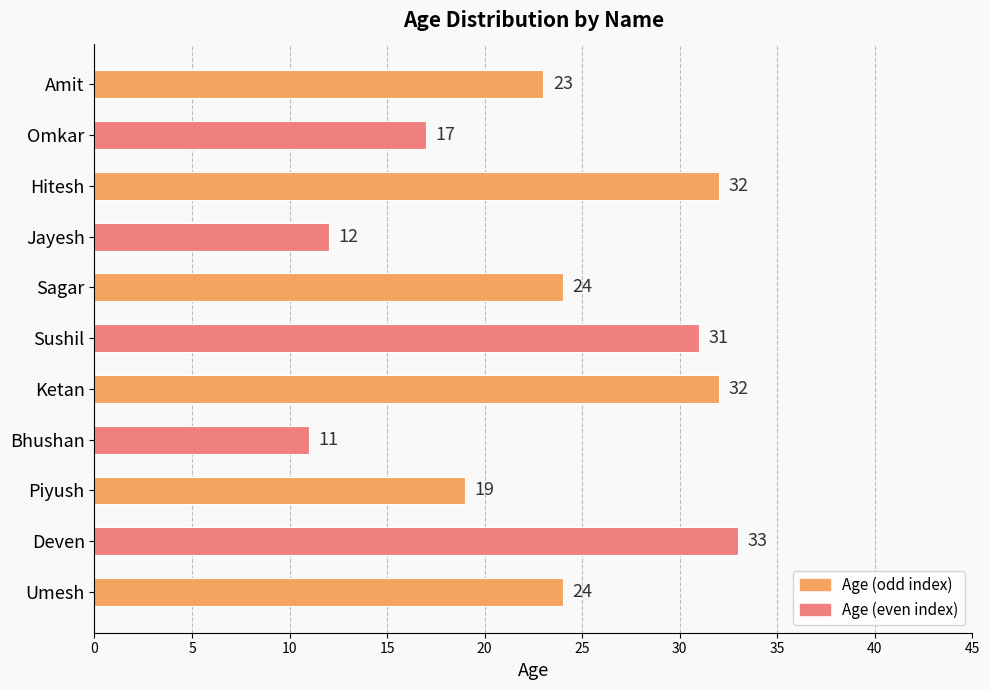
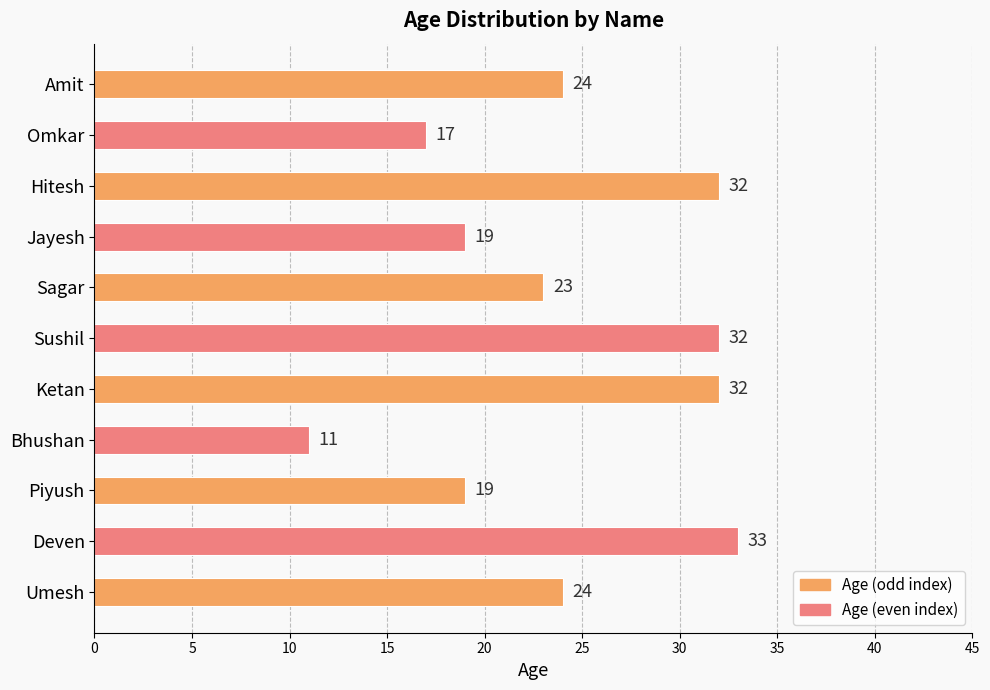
Amit: 23 -> 24
Jayesh: 12 -> 19
Sagar: 24 -> 23
Sushil: 31 -> 32
